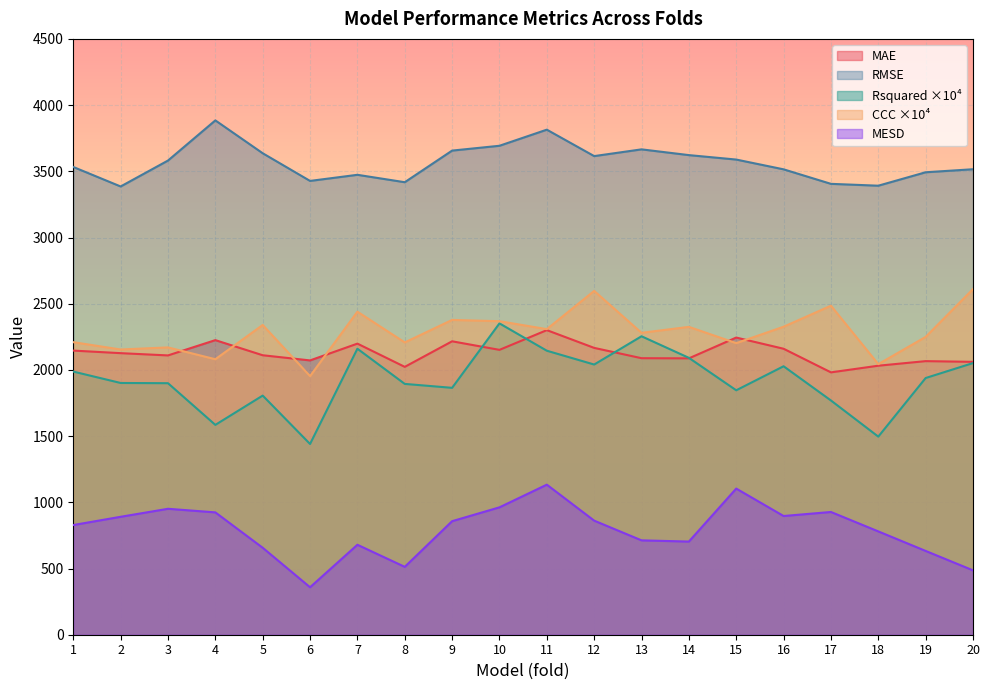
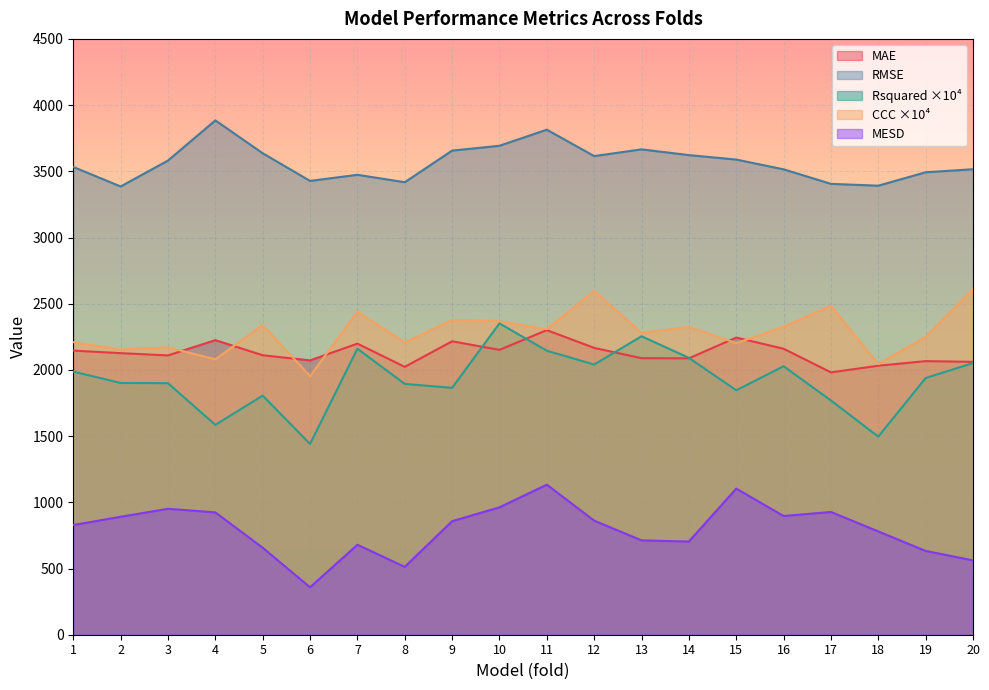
MESD, 20: 490 -> 560
